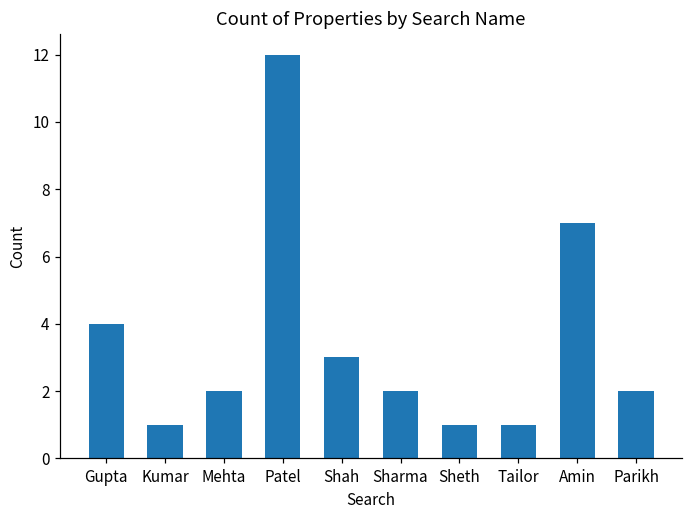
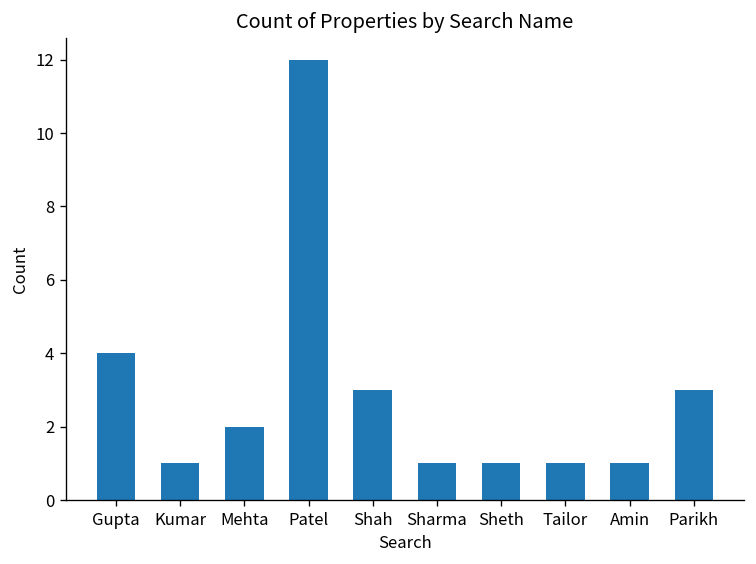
Sharma: 2 -> 1
Amin: 7 -> 1
Parikh: 2 -> 3
